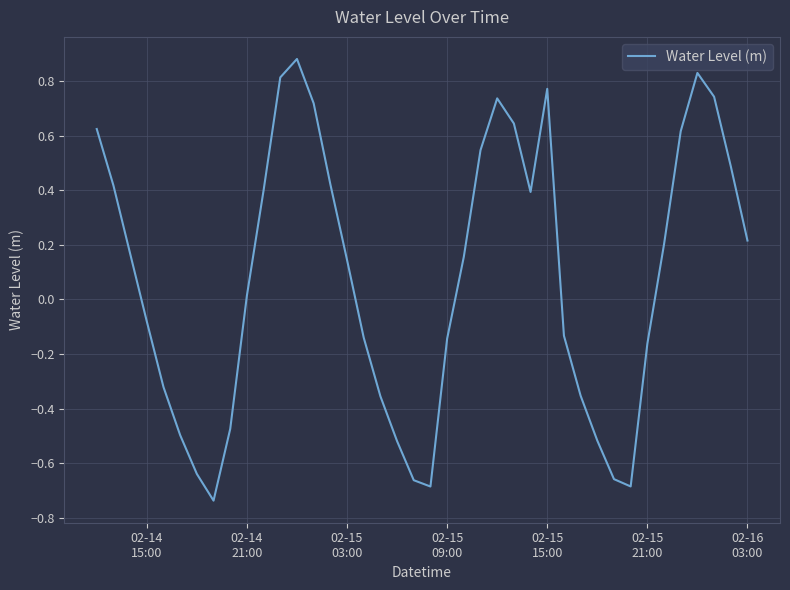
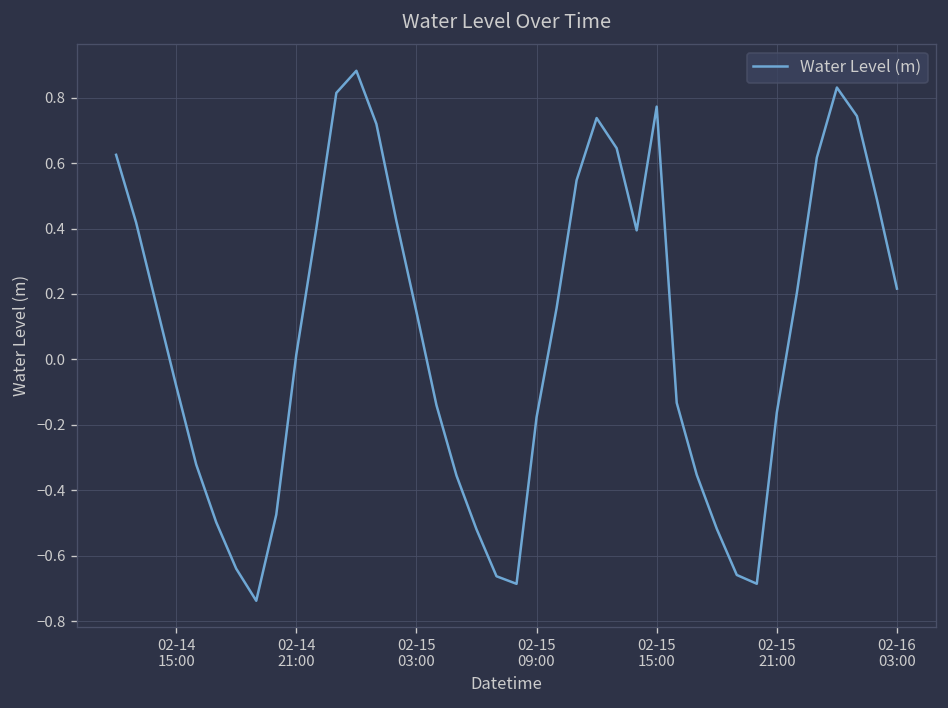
02-15 09:00: -0.14 -> -0.18
